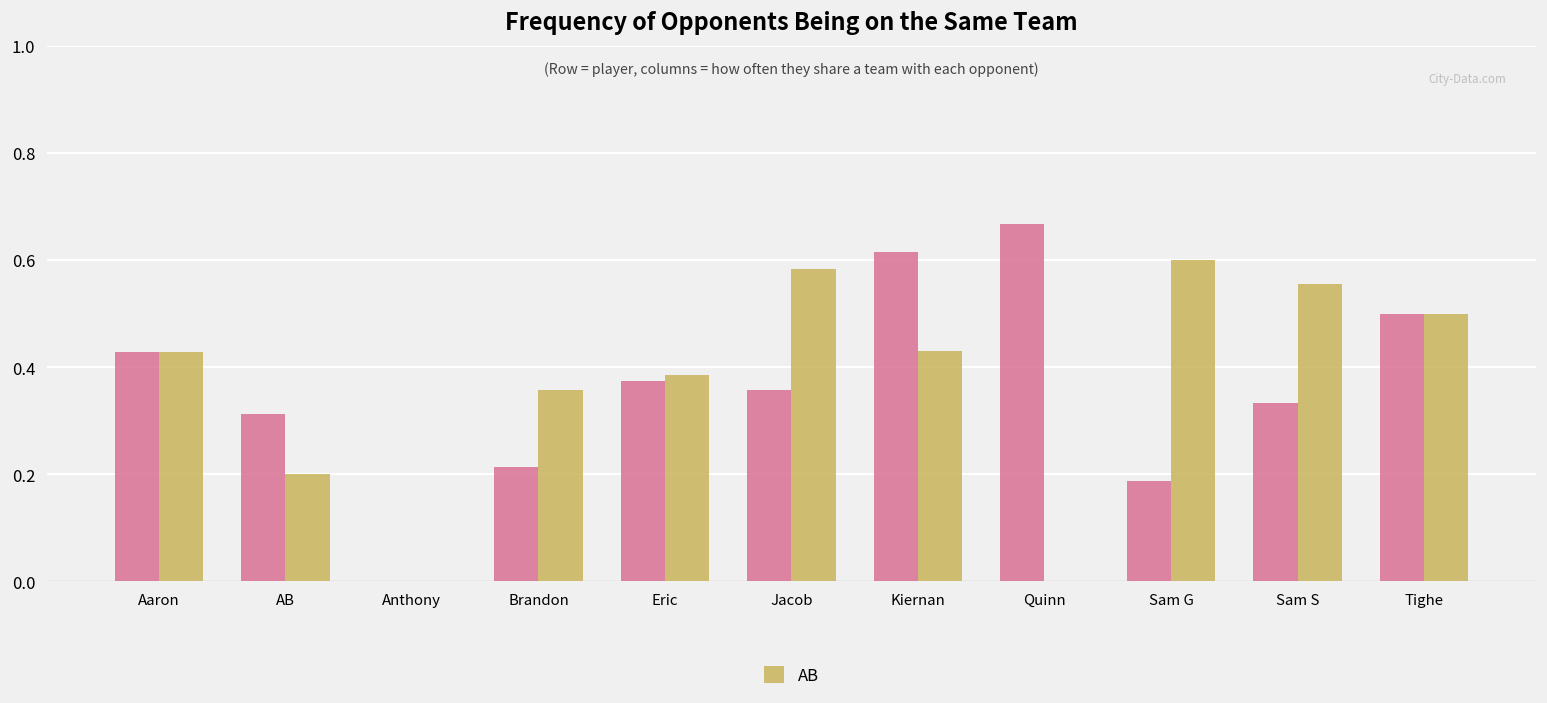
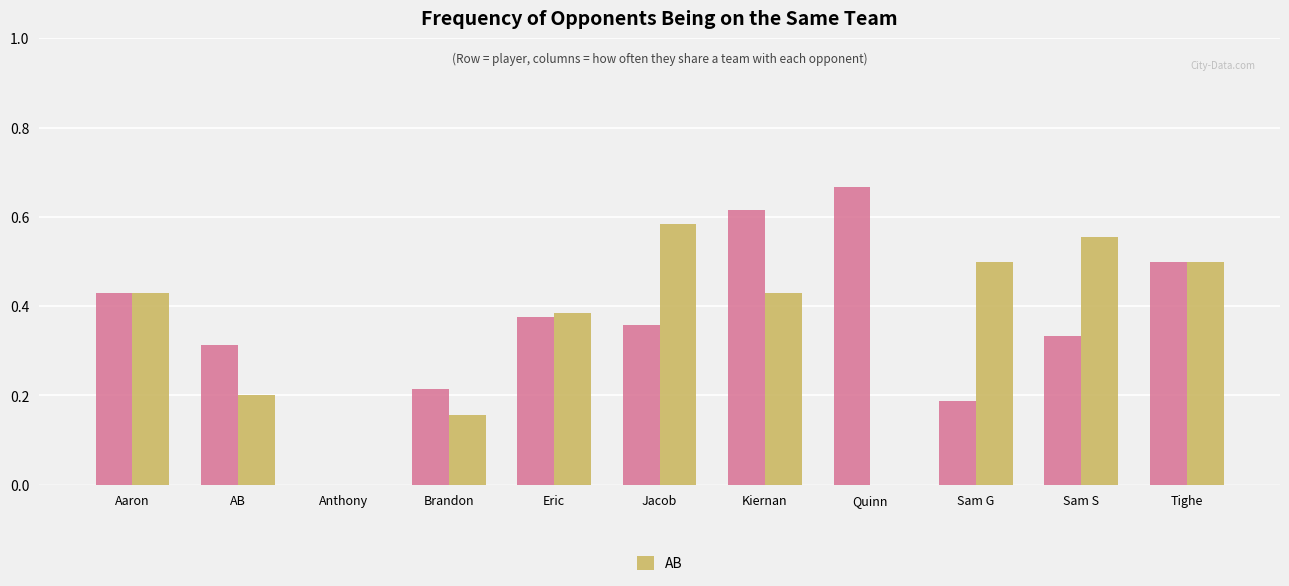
AB, Brandon: 0.36 -> 0.16
AB, Sam G: 0.6 -> 0.5
